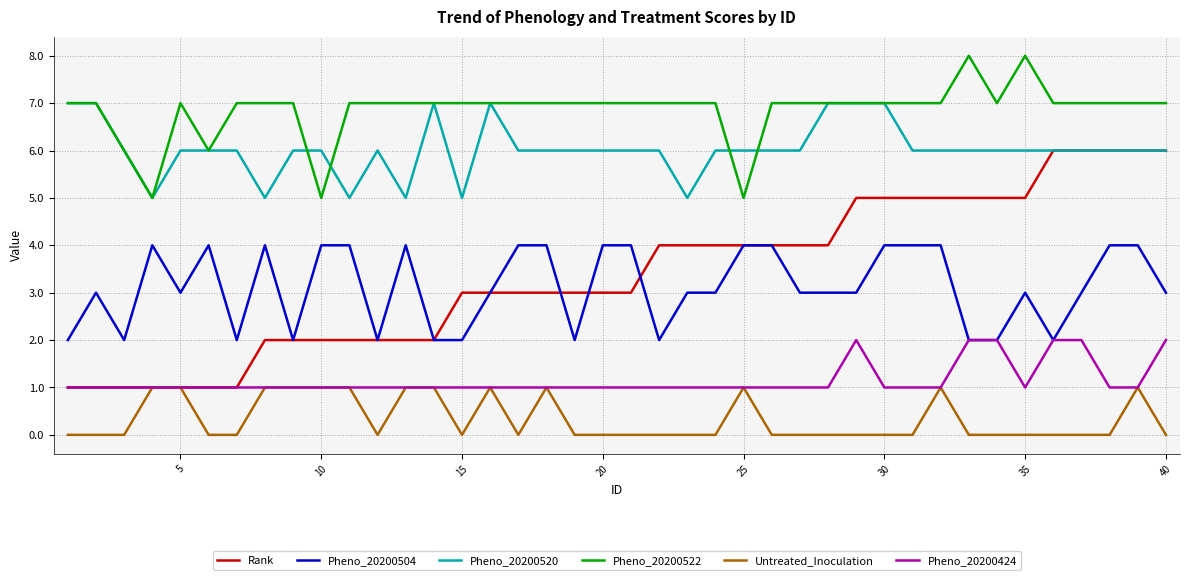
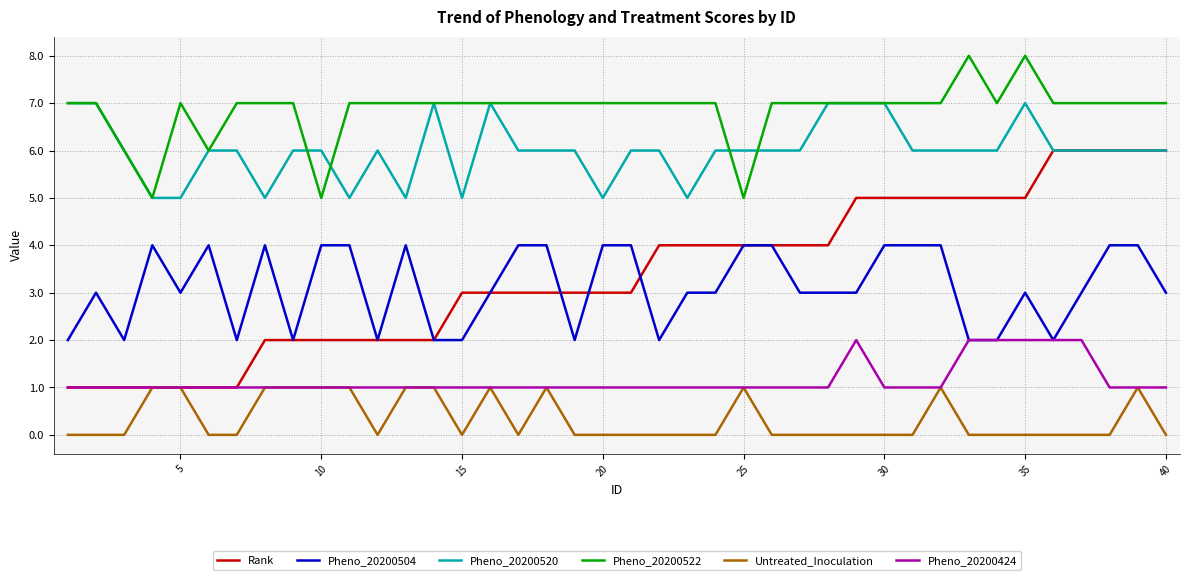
Pheno_20200520, 5: 6 -> 5
Pheno_20200520, 20: 6 -> 5
Pheno_20200520, 35: 6 -> 7
Pheno_20200424, 35: 1 -> 2
Pheno_20200424, 40: 2 -> 1
